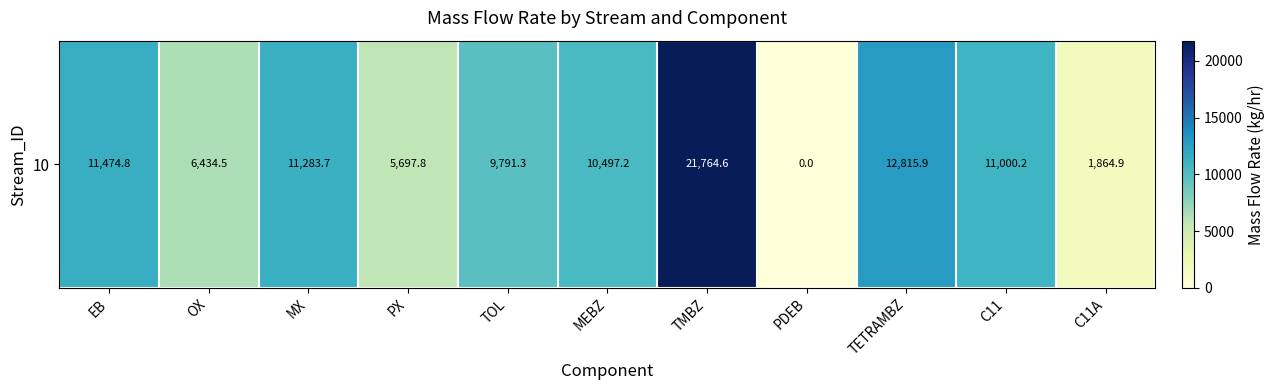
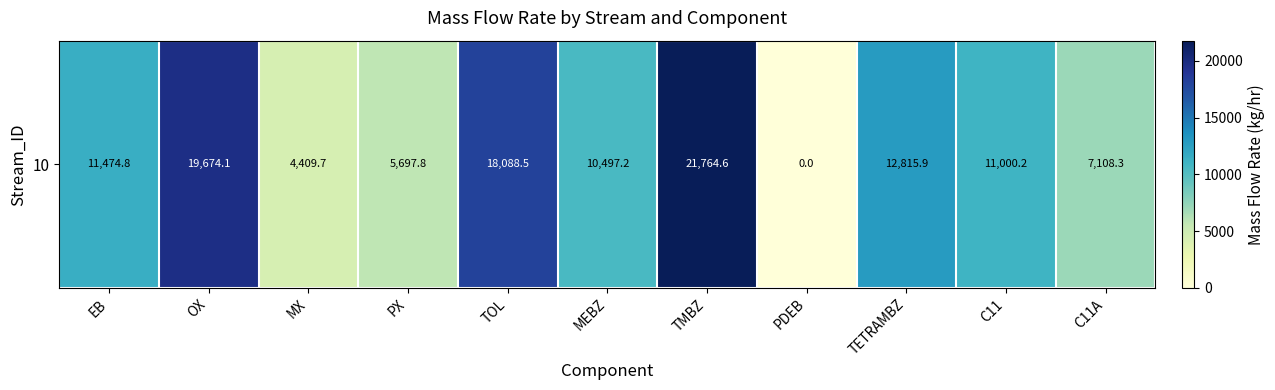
10, OX: 6,434.5 -> 19,674.1
10, MX: 11,283.7 -> 4,409.7
10, TOL: 9,791.3 -> 18,088.5
10, C11A: 1,864.9 -> 7,108.3
